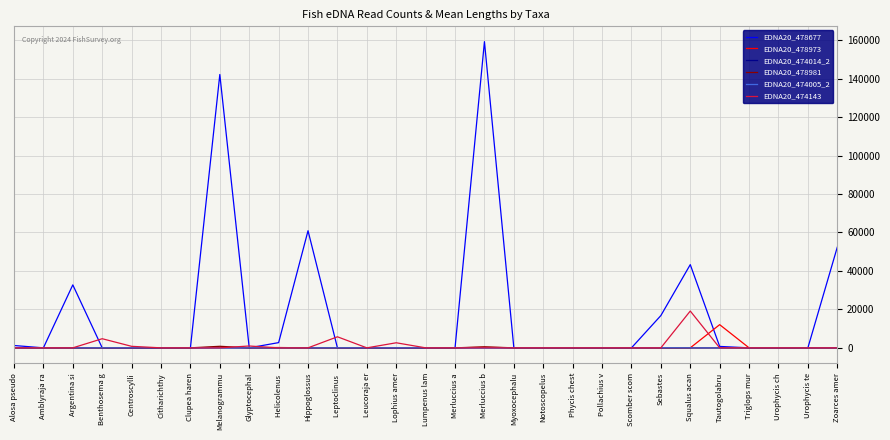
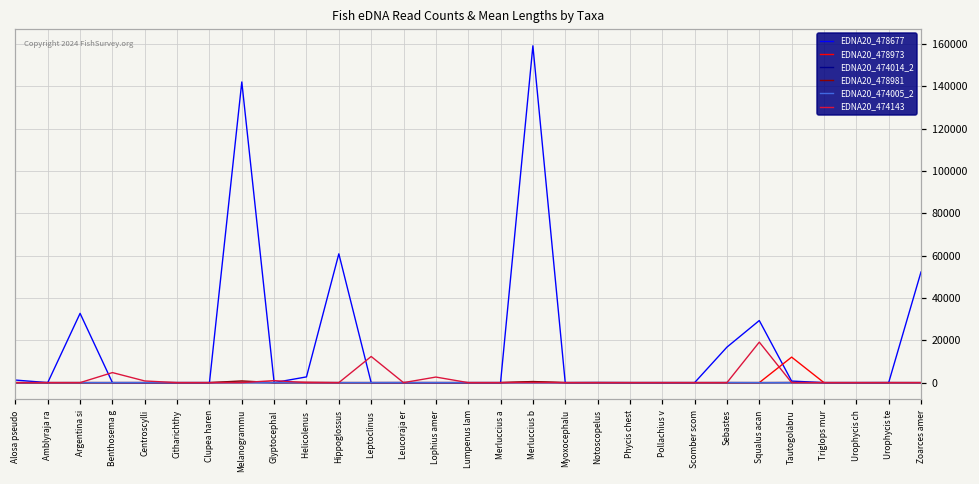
EDNA20_474143, Leptoclinus: 6000 -> 12000
EDNA20_478677, Squalus acan: 43000 -> 29000
